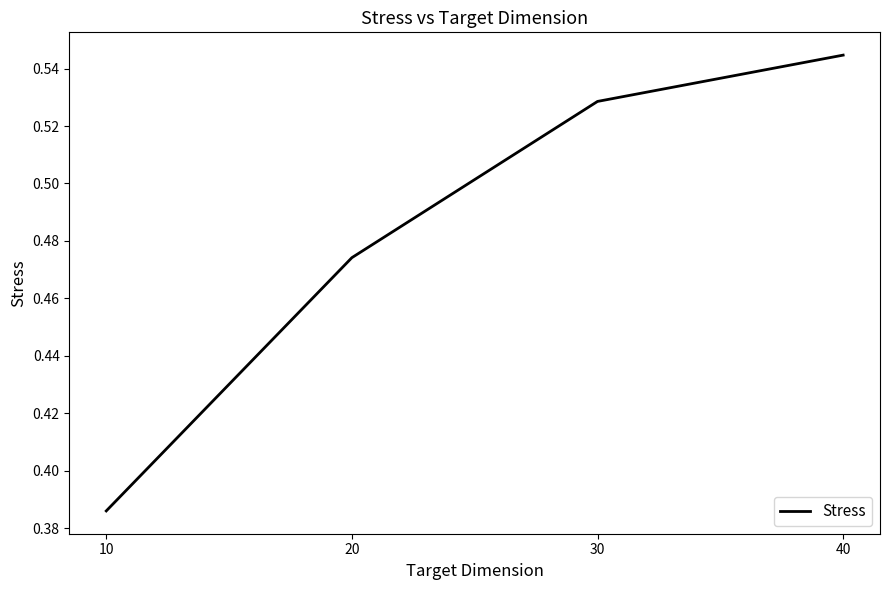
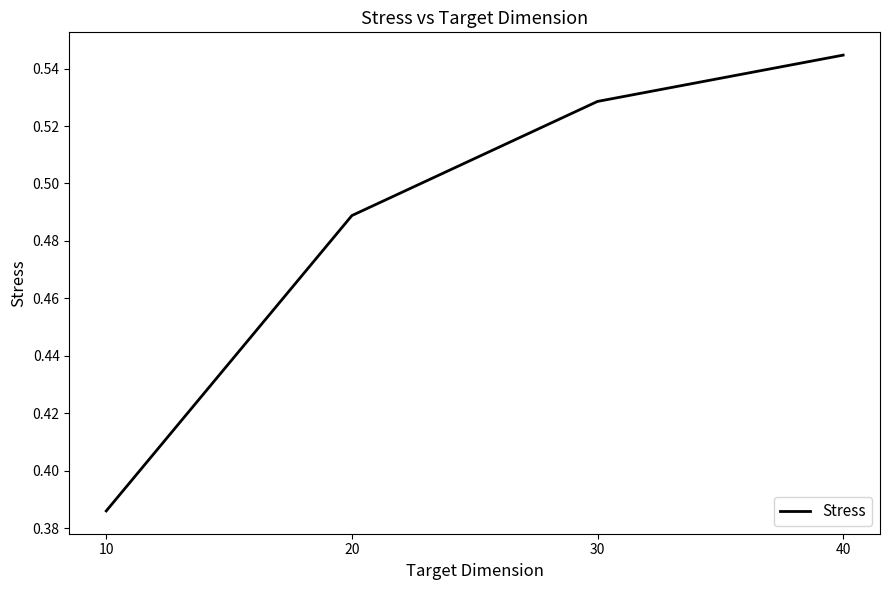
20: 0.474 -> 0.489
